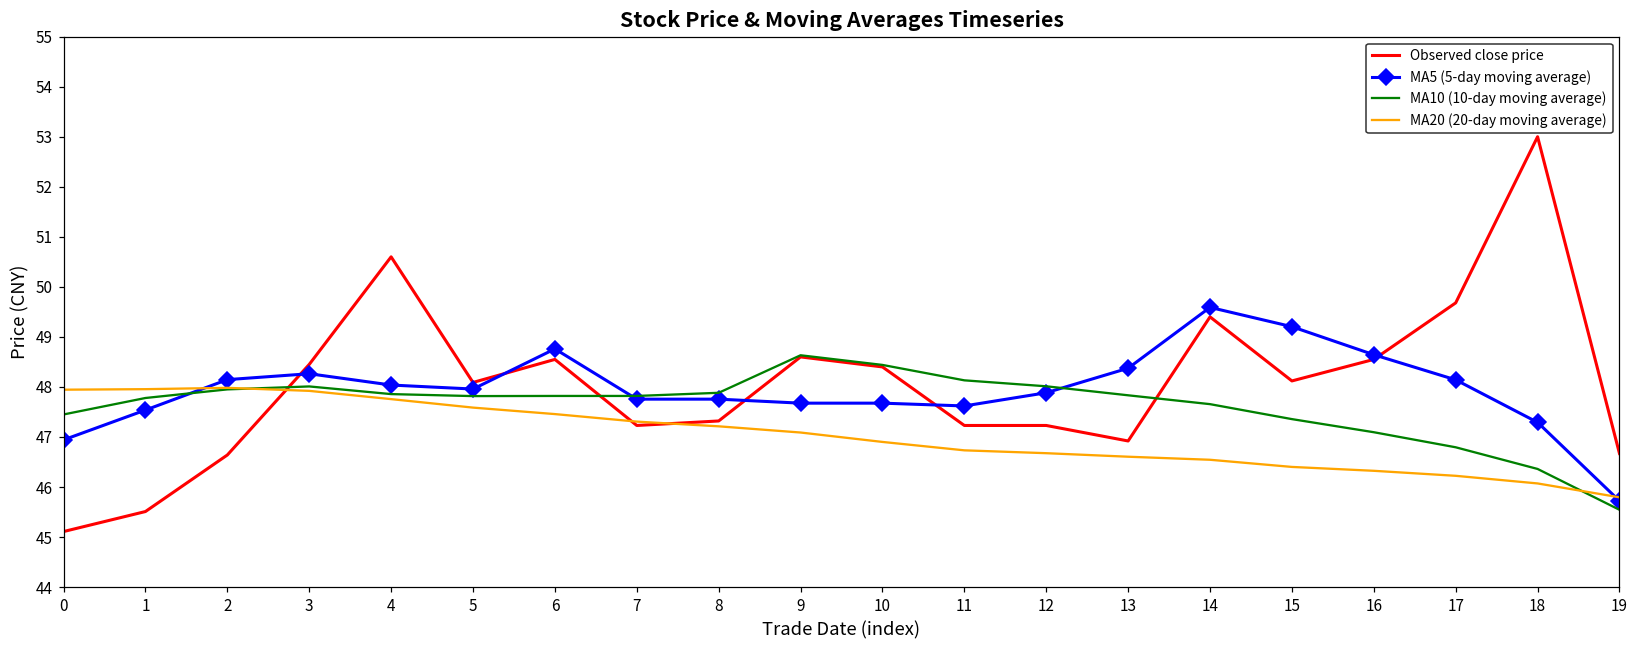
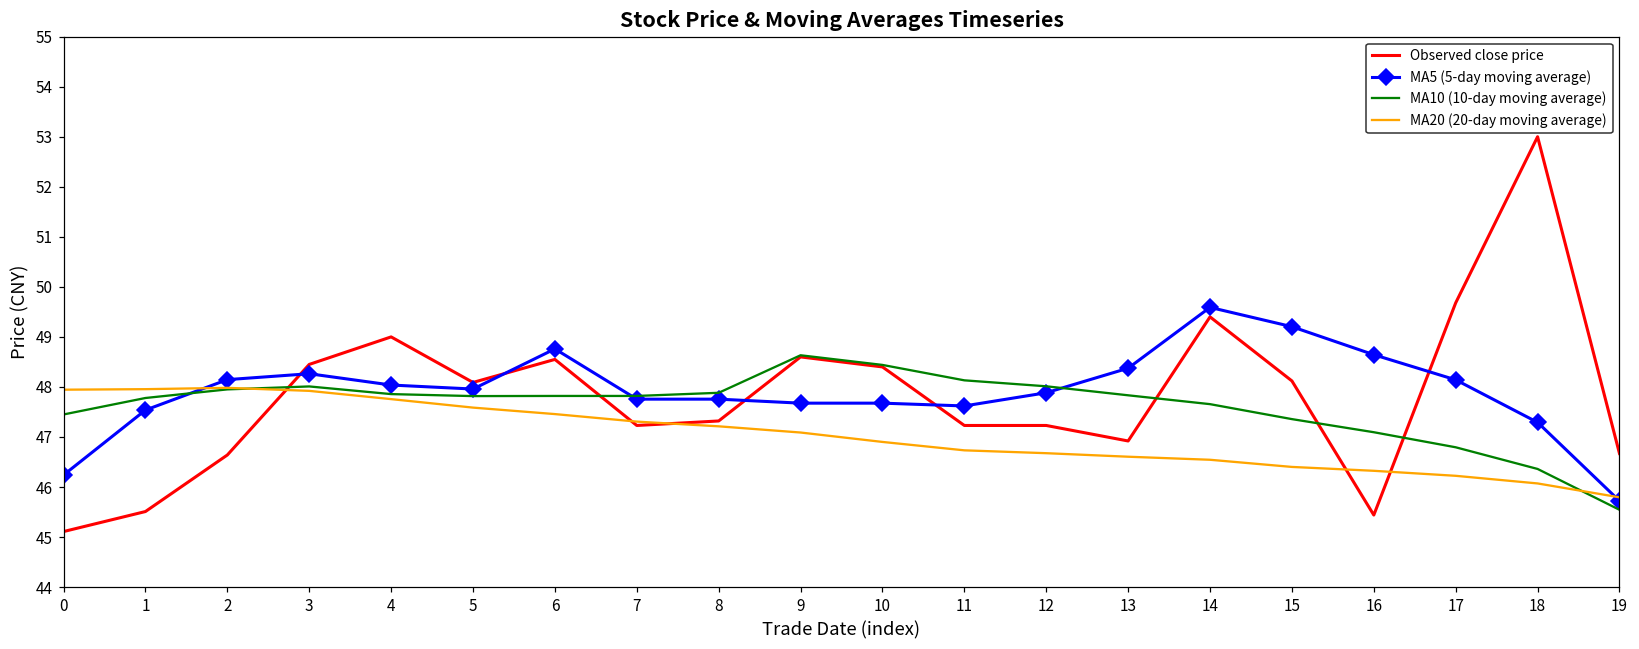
MA5 (5-day moving average), 0: 46.9 -> 46.2
Observed close price, 4: 50.6 -> 49.0
Observed close price, 16: 48.6 -> 45.4
